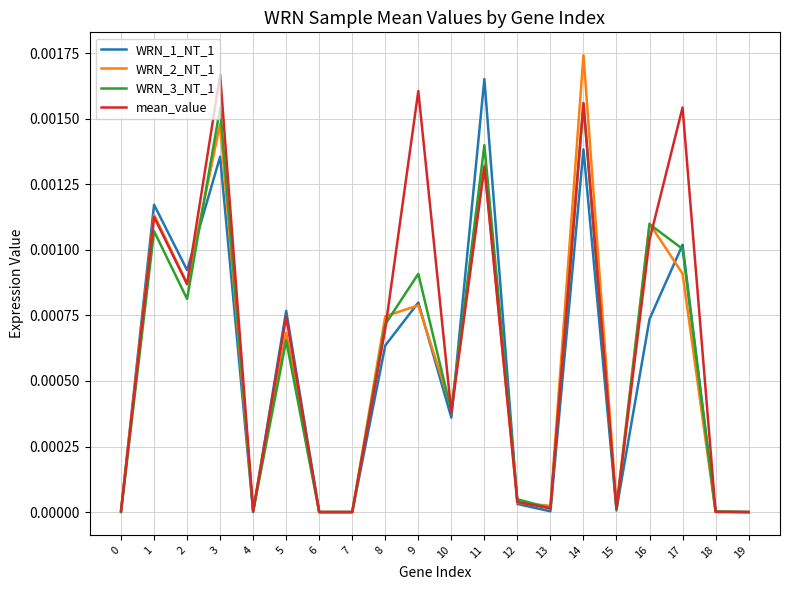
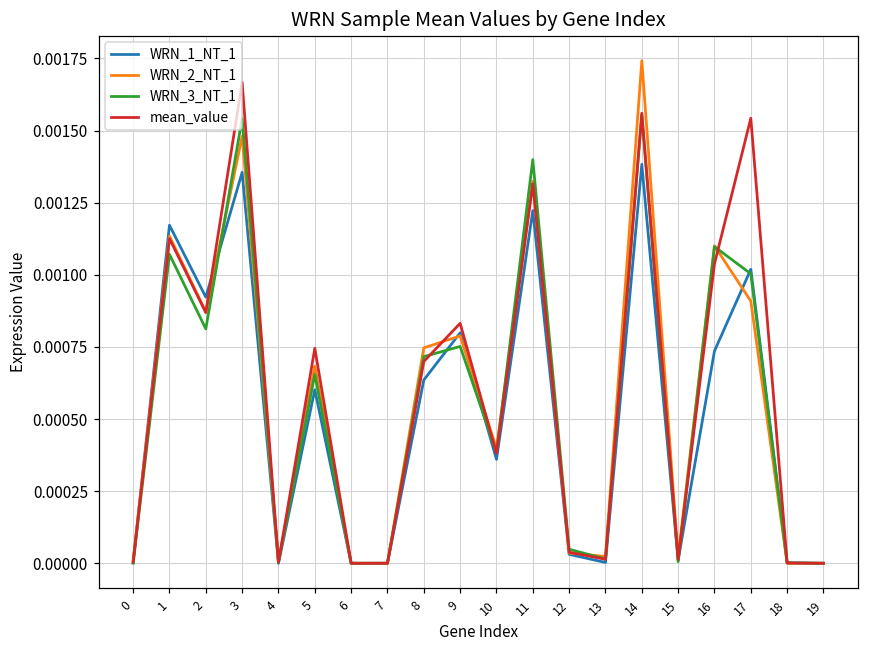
WRN_1_NT_1, 5: 0.00077 -> 0.00060
WRN_3_NT_1, 9: 0.00091 -> 0.00075
mean_value, 9: 0.00161 -> 0.00083
WRN_1_NT_1, 11: 0.00165 -> 0.00122
